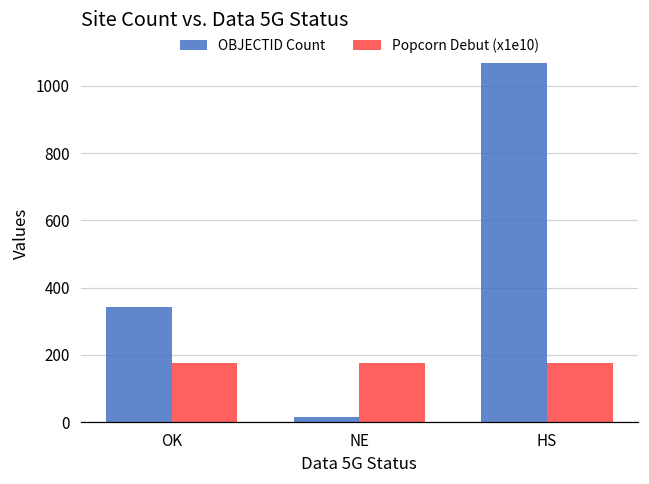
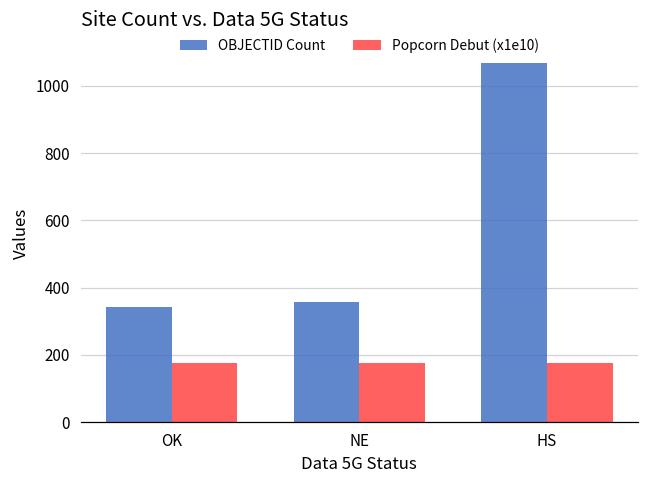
OBJECTID Count, NE: 20 -> 360
